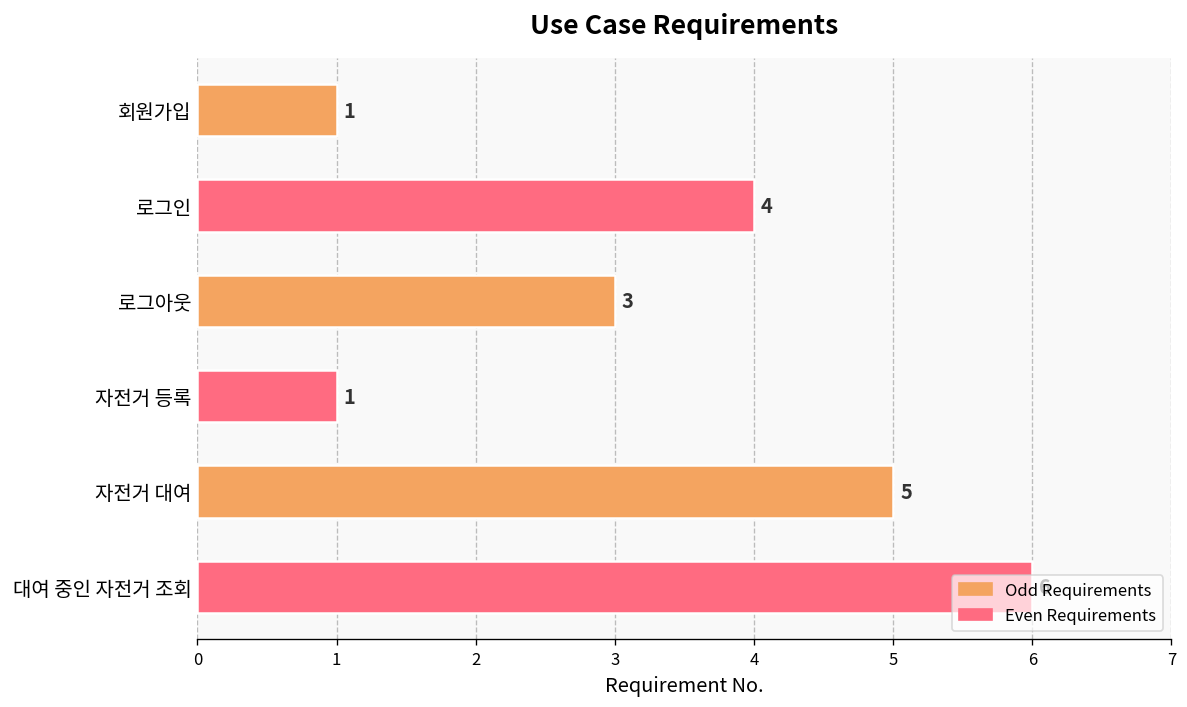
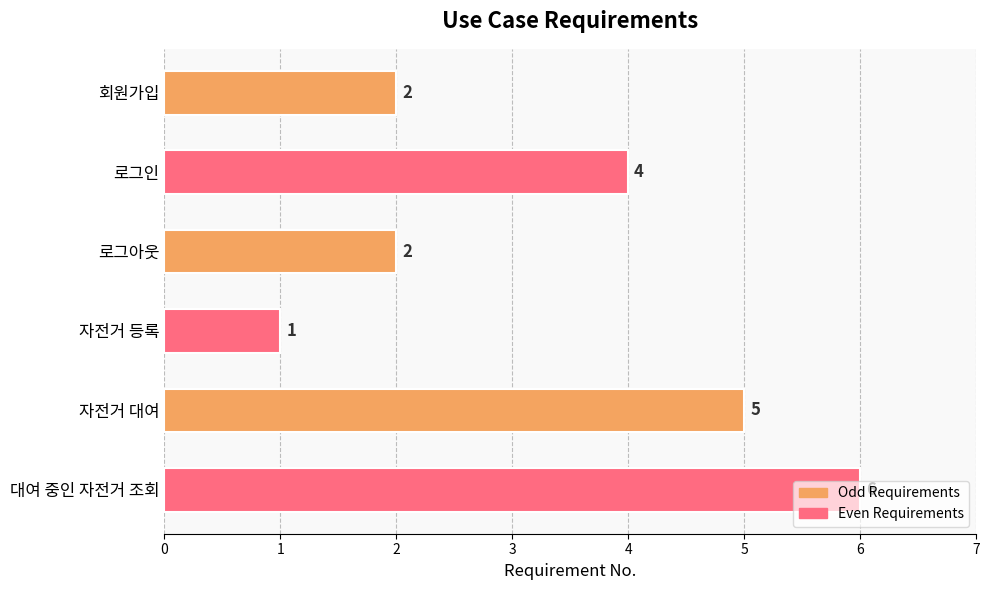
회원가입: 1 -> 2
로그아웃: 3 -> 2
